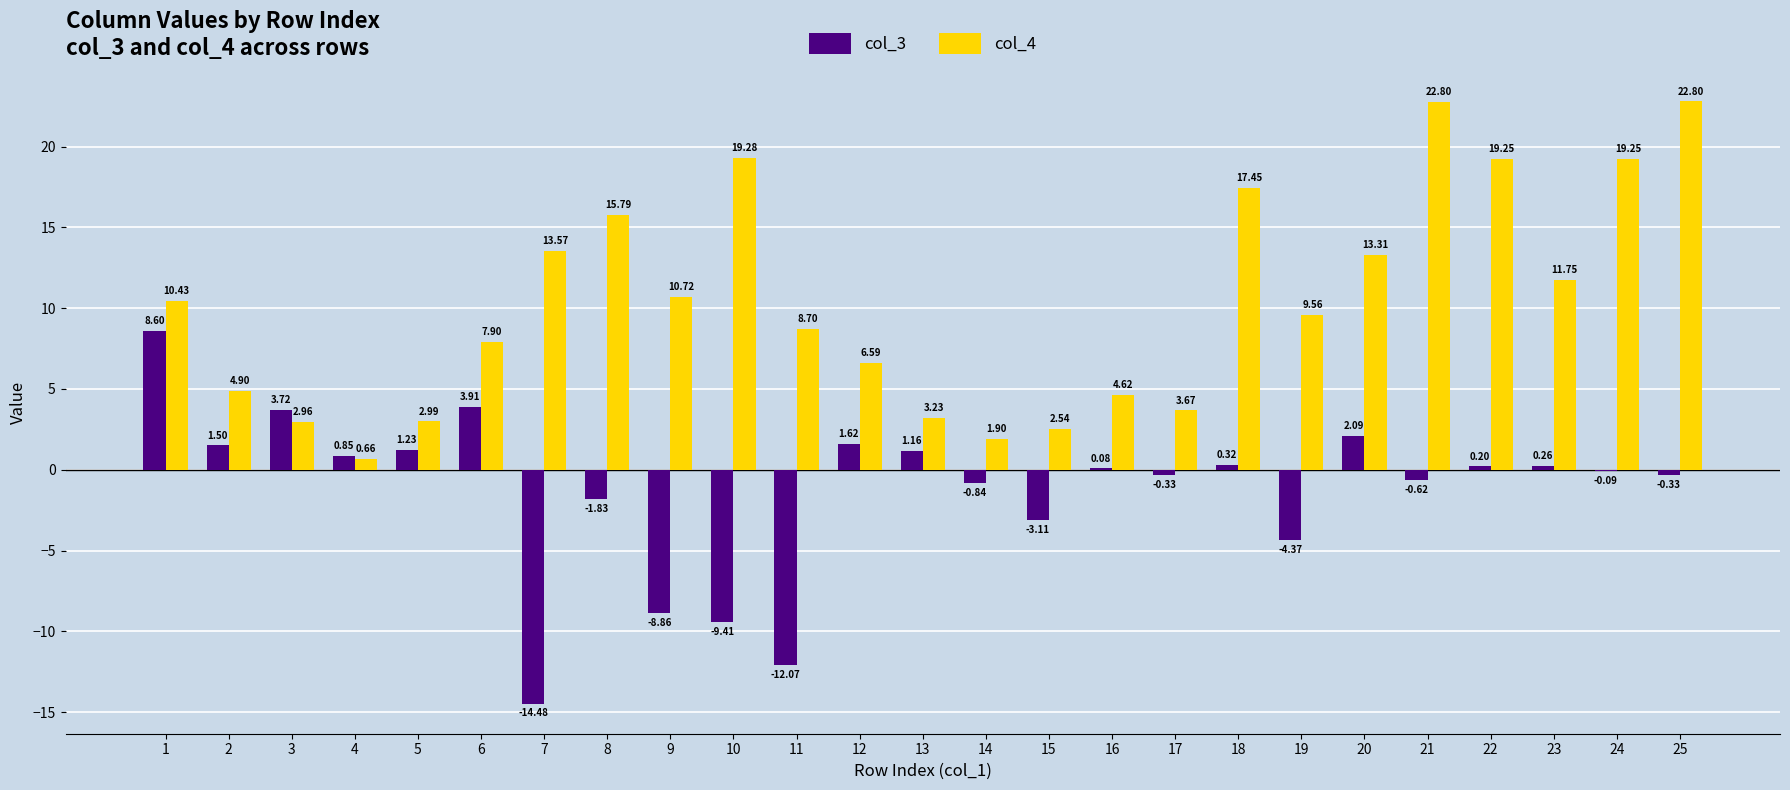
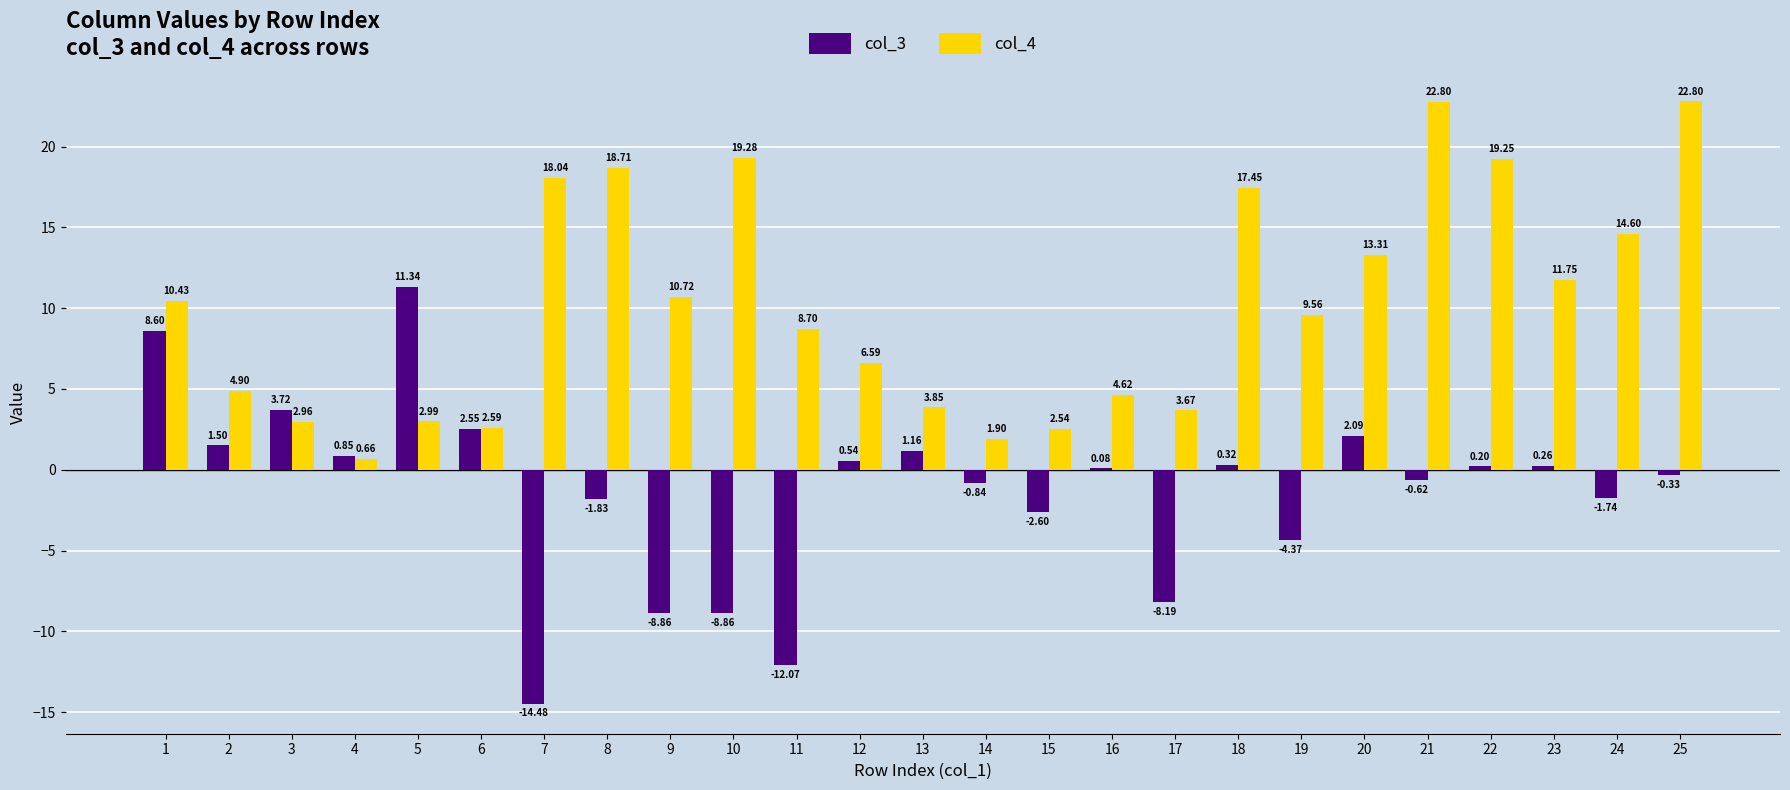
col_3, 5: 1.23 -> 11.34
col_3, 6: 3.91 -> 2.55
col_4, 6: 7.90 -> 2.59
col_4, 7: 13.57 -> 18.04
col_4, 8: 15.79 -> 18.71
col_3, 10: -9.41 -> -8.86
col_3, 12: 1.62 -> 0.54
col_4, 13: 3.23 -> 3.85
col_3, 15: -3.11 -> -2.60
col_3, 17: -0.33 -> -8.19
col_3, 24: -0.09 -> -1.74
col_4, 24: 19.25 -> 14.60
